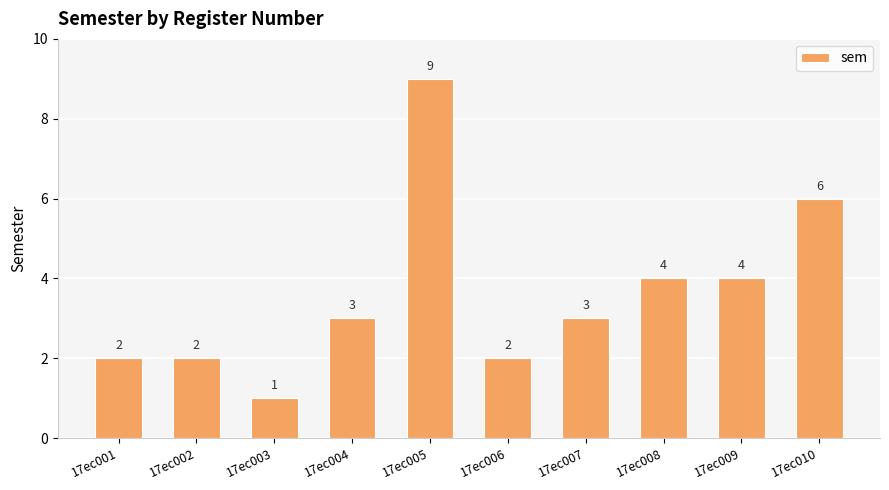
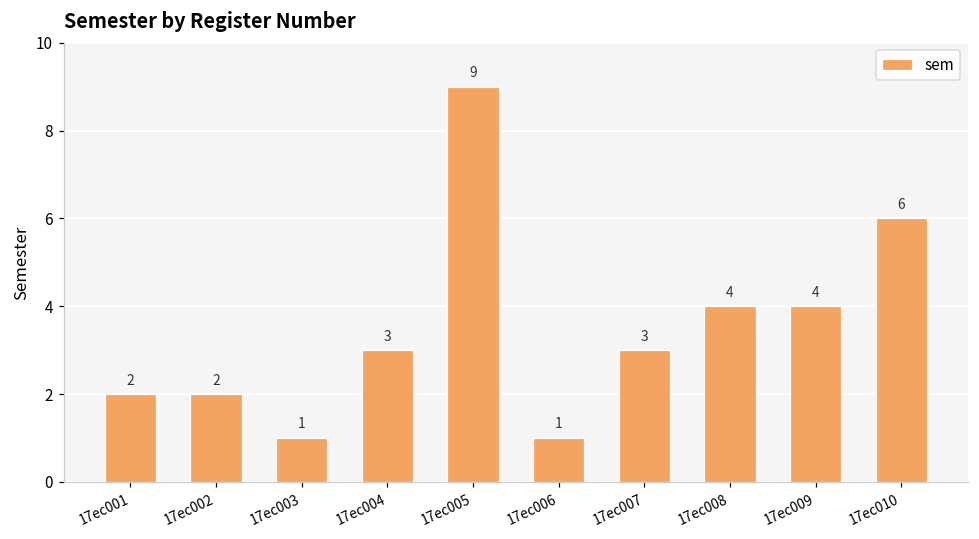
17ec006: 2 -> 1
